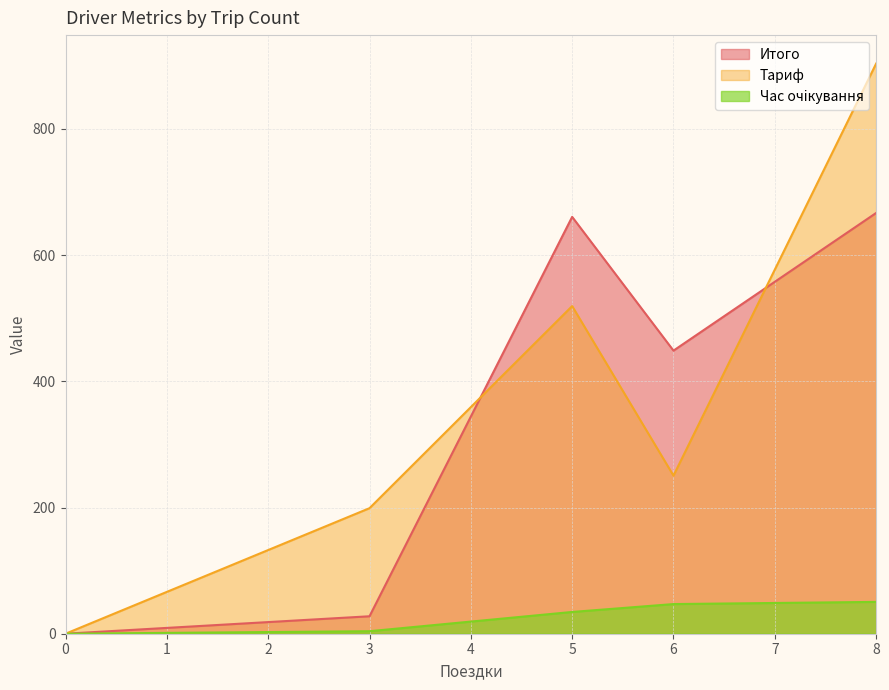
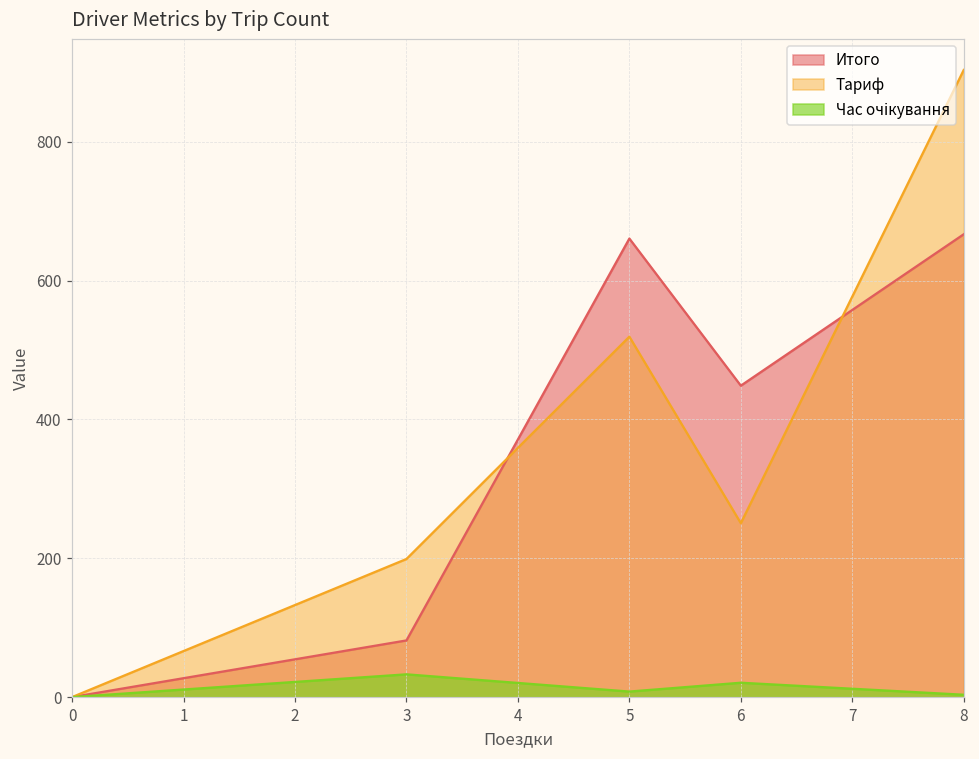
Итого, 3: 30 -> 80
Час очікування, 3: 0 -> 30
Час очікування, 5: 30 -> 10
Час очікування, 6: 50 -> 20
Час очікування, 8: 50 -> 0
